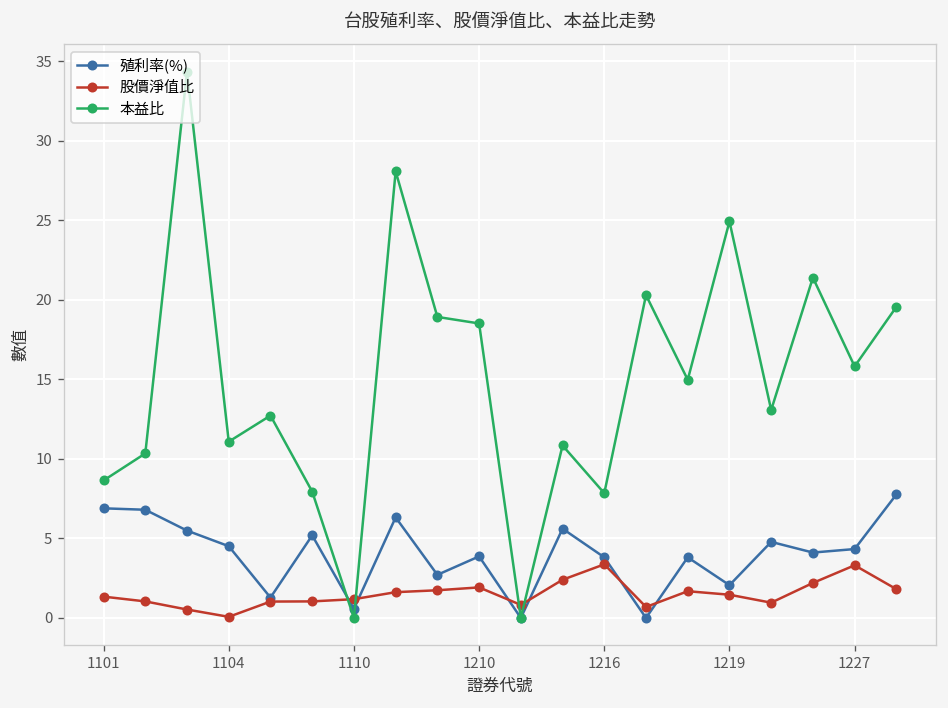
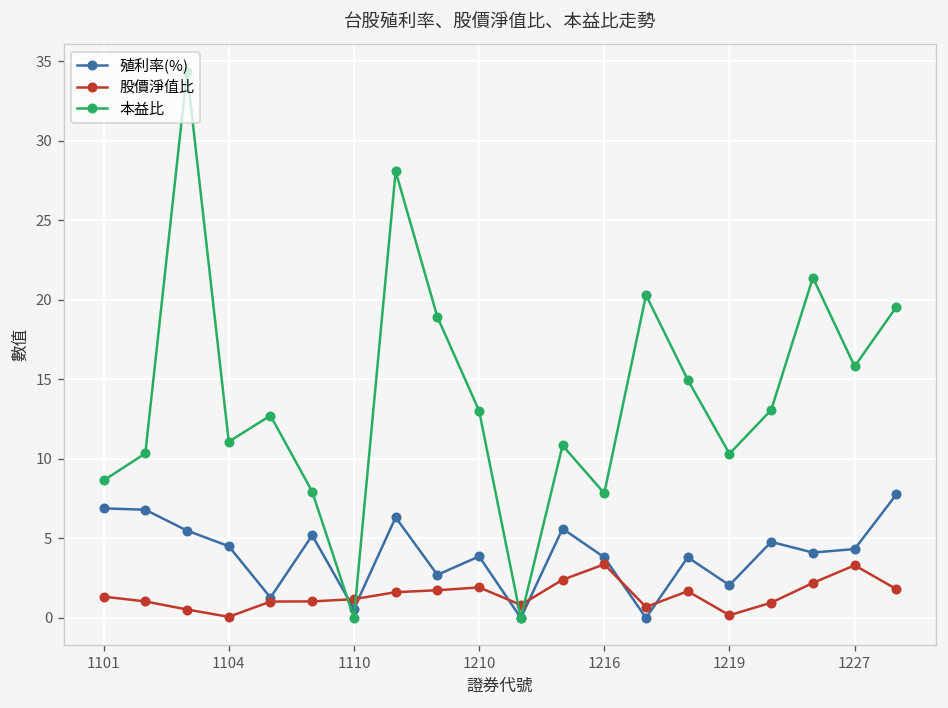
本益比, 1210: 18.5 -> 13.0
股價淨值比, 1219: 1.5 -> 0.2
本益比, 1219: 24.9 -> 10.3
